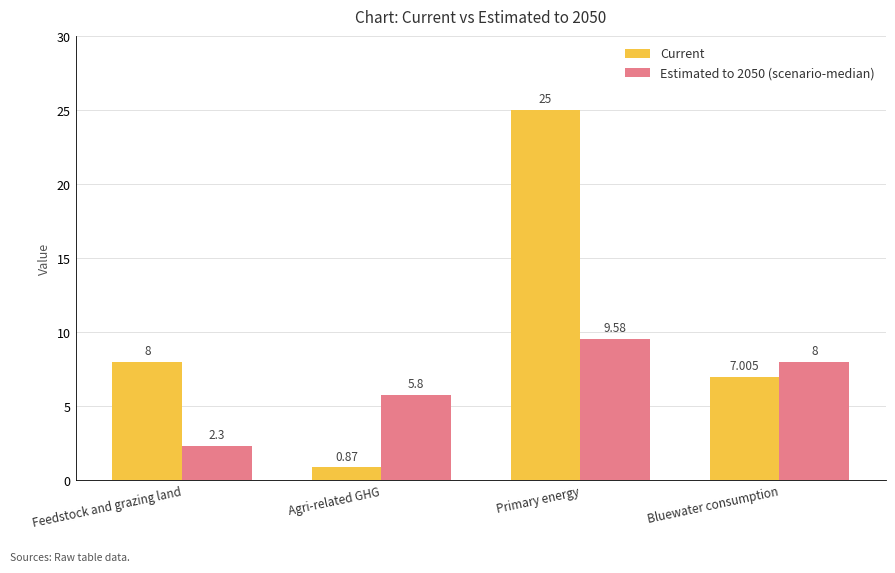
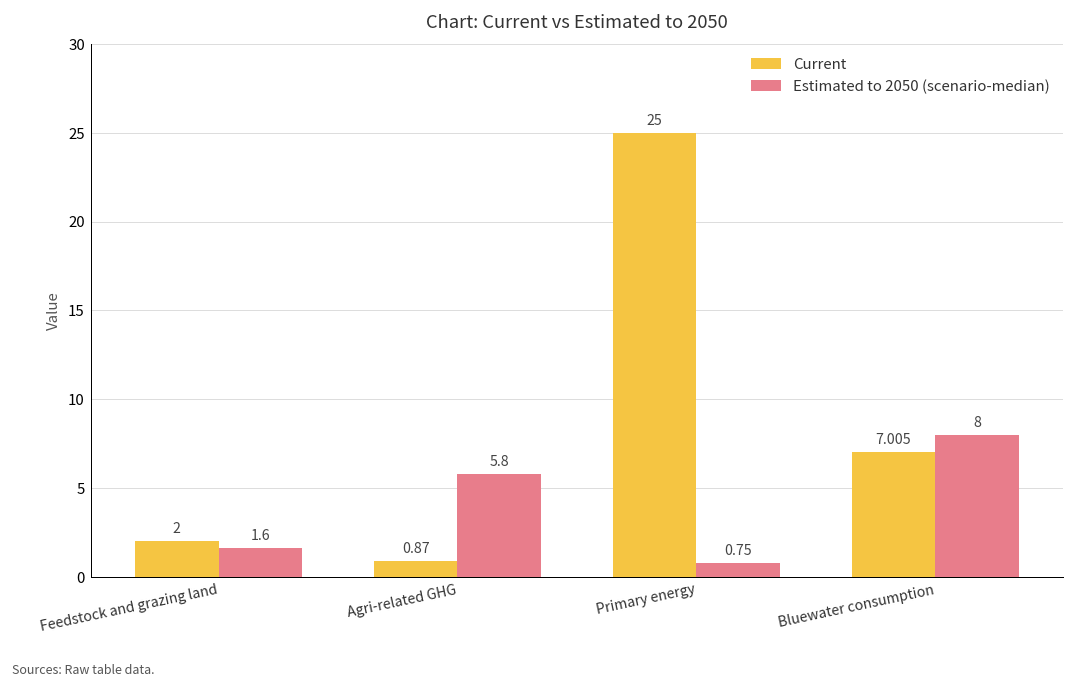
Current, Feedstock and grazing land: 8 -> 2
Estimated to 2050 (scenario-median), Feedstock and grazing land: 2.3 -> 1.6
Estimated to 2050 (scenario-median), Primary energy: 9.58 -> 0.75
